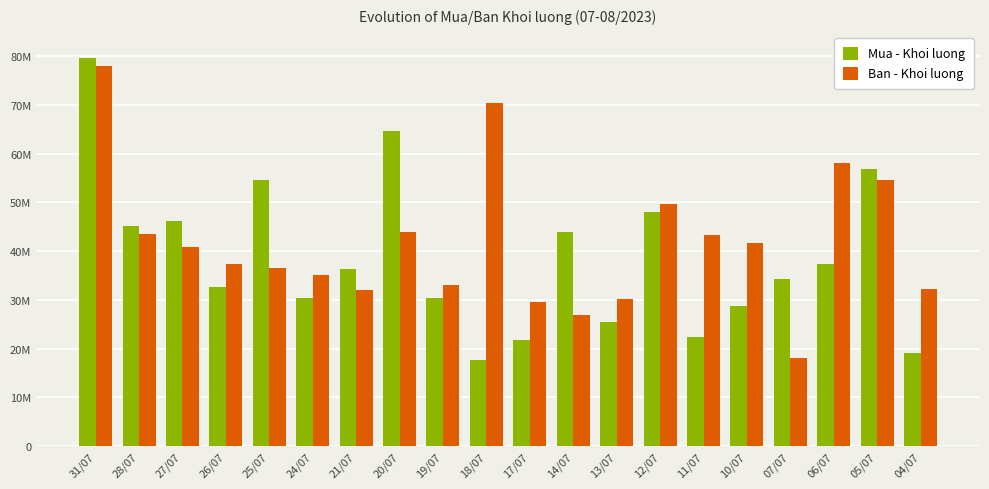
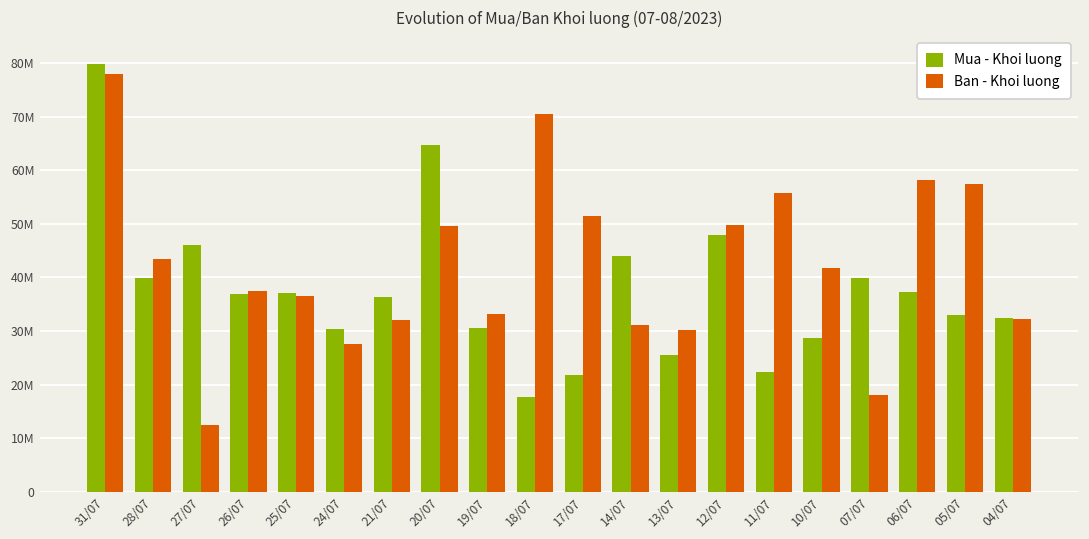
Mua - Khoi luong, 28/07: 45000000 -> 40000000
Ban - Khoi luong, 27/07: 41000000 -> 13000000
Mua - Khoi luong, 26/07: 33000000 -> 37000000
Mua - Khoi luong, 25/07: 55000000 -> 37000000
Ban - Khoi luong, 24/07: 35000000 -> 28000000
Ban - Khoi luong, 20/07: 44000000 -> 50000000
Ban - Khoi luong, 17/07: 30000000 -> 51000000
Ban - Khoi luong, 14/07: 27000000 -> 31000000
Ban - Khoi luong, 11/07: 43000000 -> 56000000
Mua - Khoi luong, 07/07: 34000000 -> 40000000
Mua - Khoi luong, 05/07: 57000000 -> 33000000
Ban - Khoi luong, 05/07: 55000000 -> 57000000
Mua - Khoi luong, 04/07: 19000000 -> 32000000
